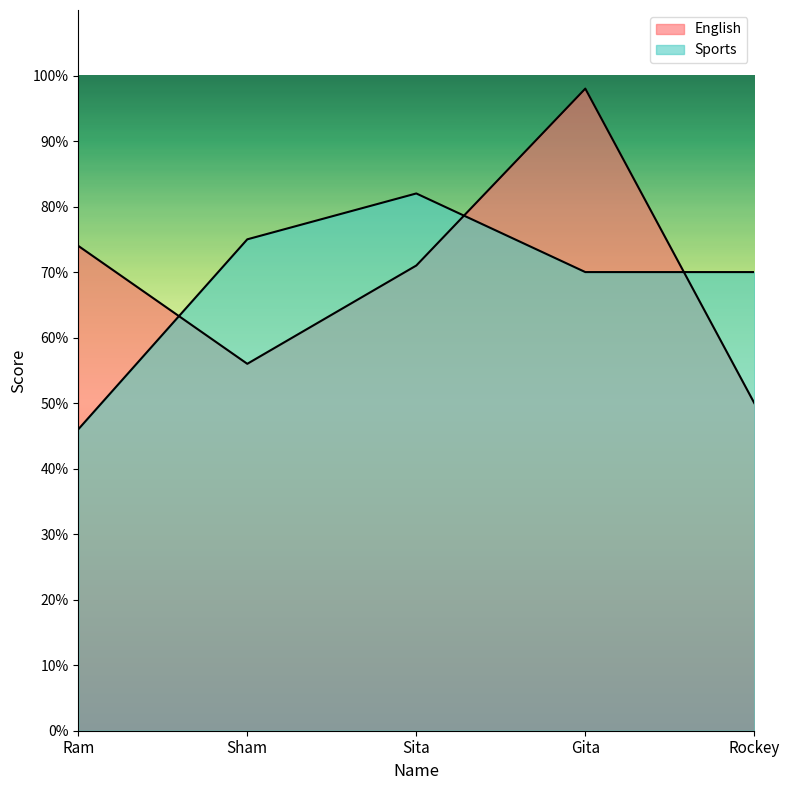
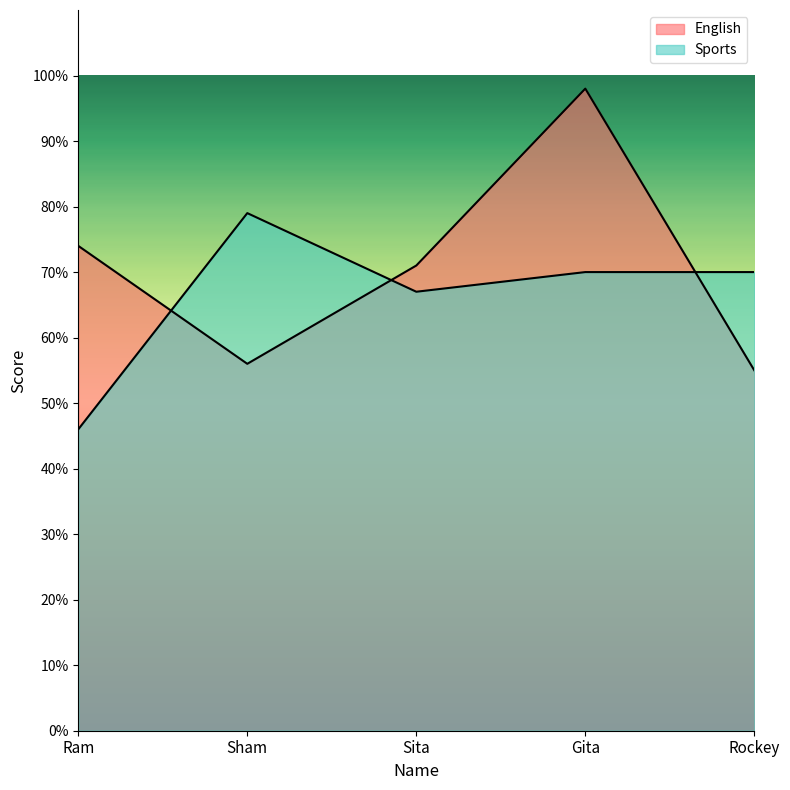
Sports, Sham: 75% -> 79%
Sports, Sita: 82% -> 67%
English, Rockey: 50% -> 55%
